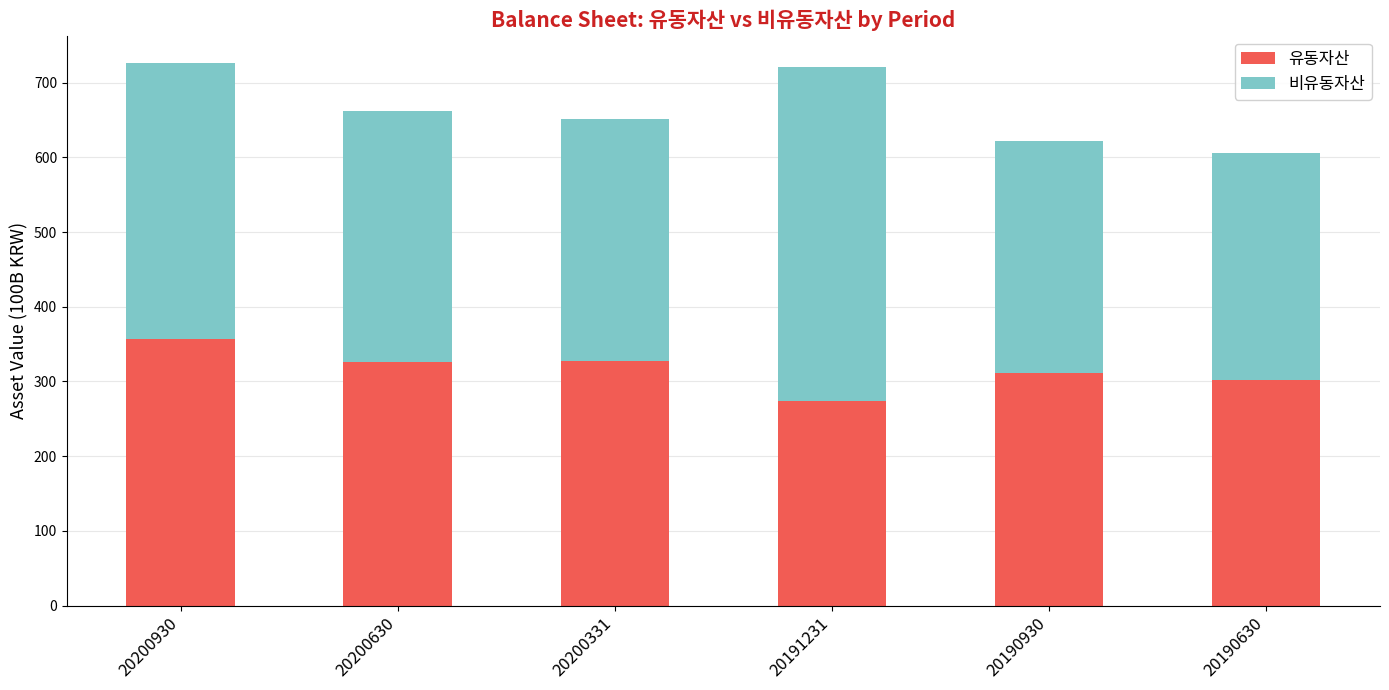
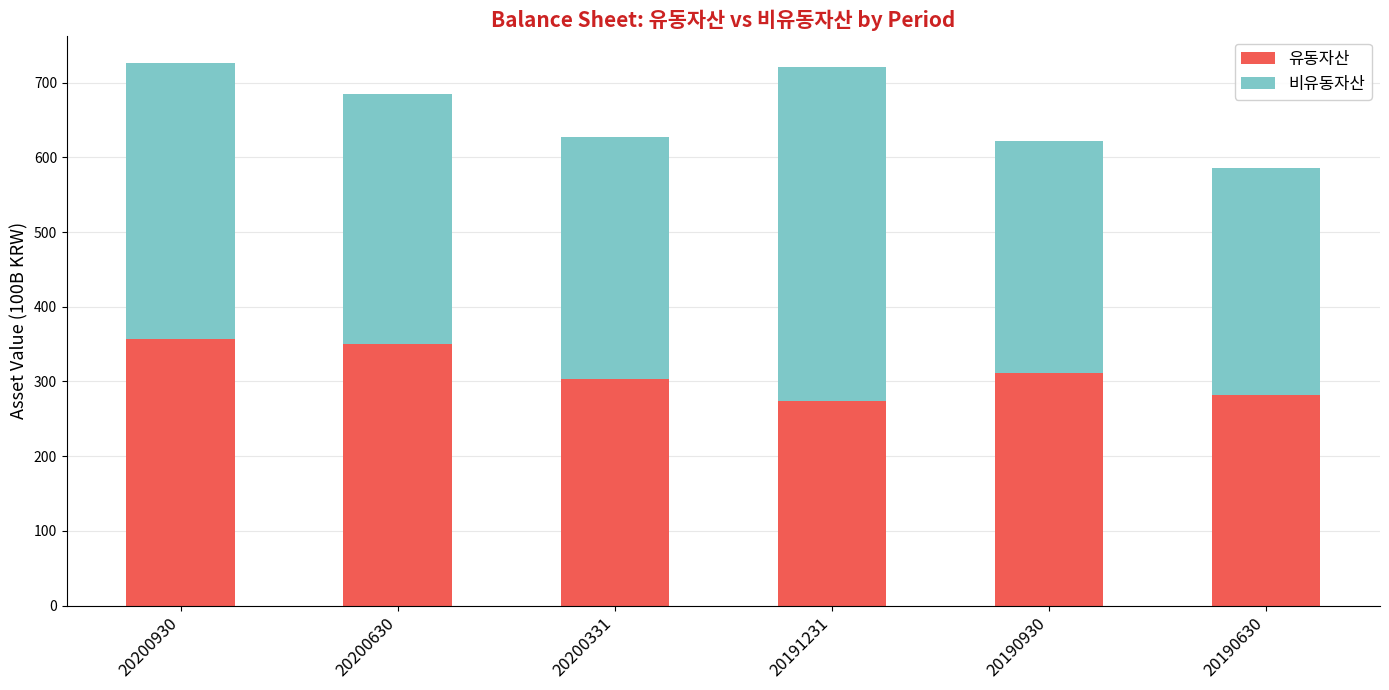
유동자산, 20200630: 330 -> 350
유동자산, 20200331: 330 -> 300
유동자산, 20190630: 300 -> 280
